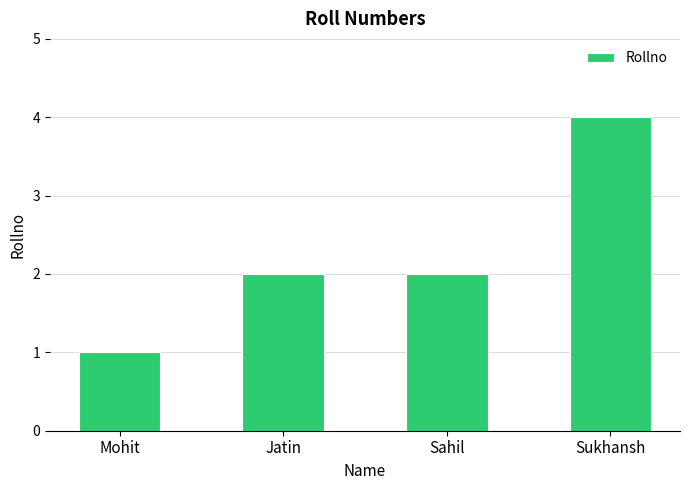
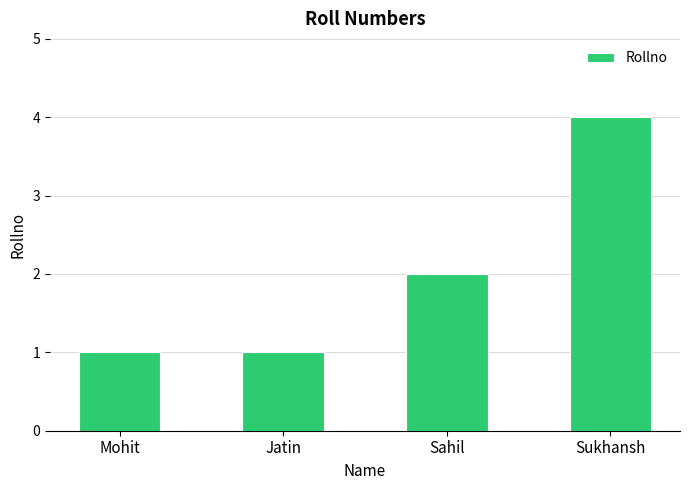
Jatin: 2 -> 1
